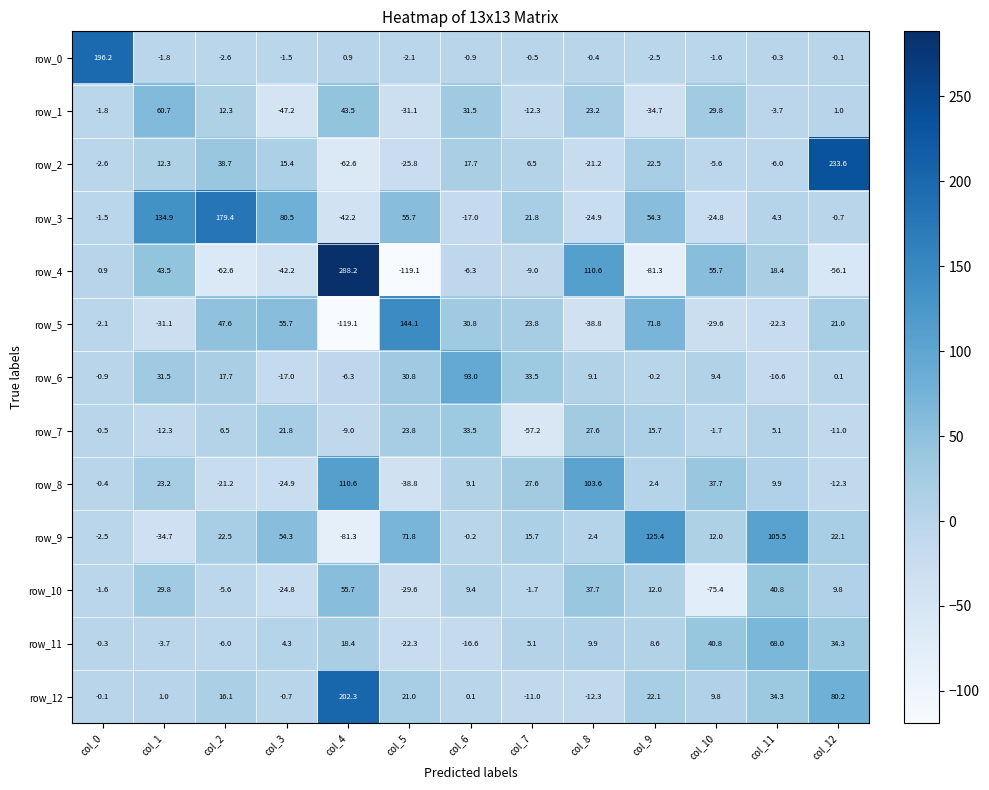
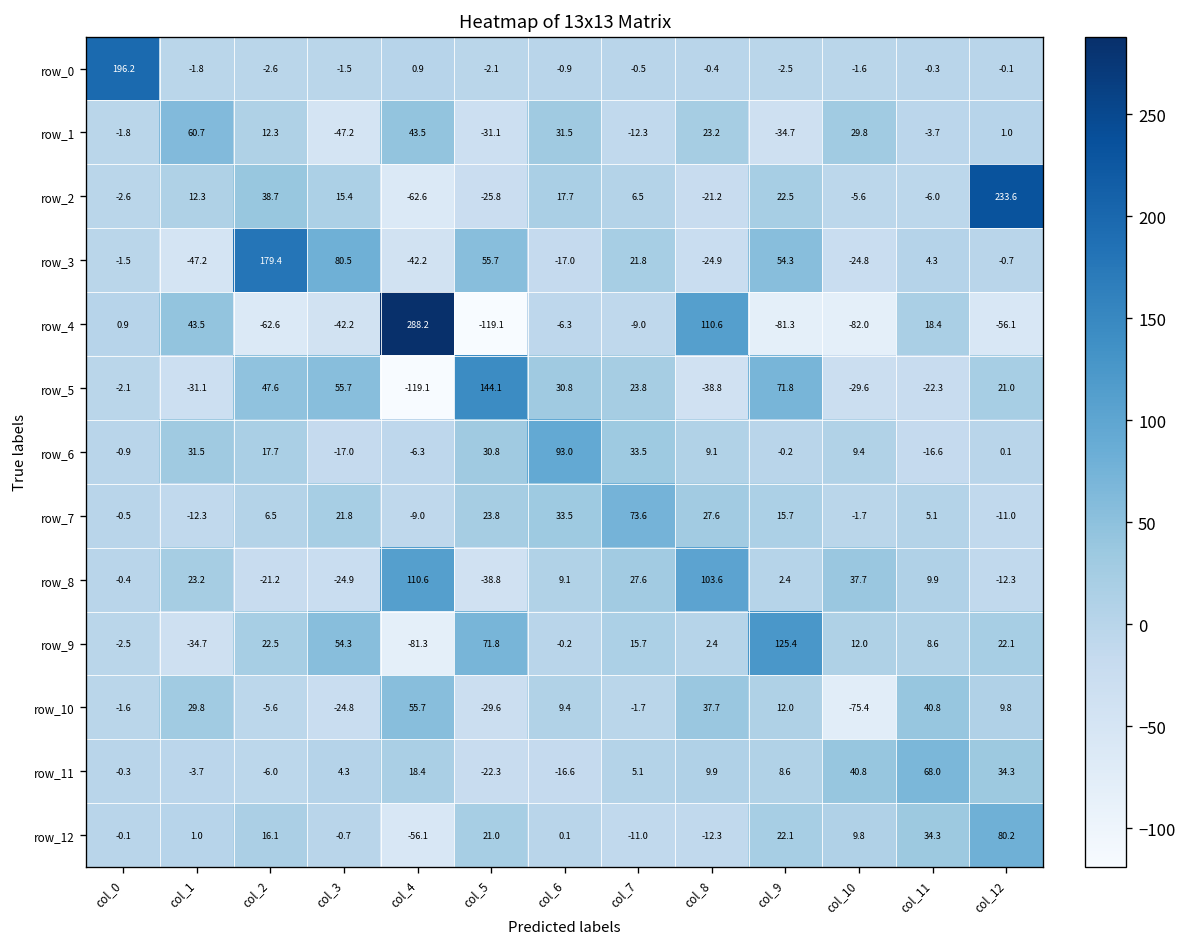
row_3, col_1: 134.9 -> -47.2
row_4, col_10: 55.7 -> -82.0
row_7, col_7: -57.2 -> 73.6
row_9, col_11: 105.5 -> 8.6
row_12, col_4: 202.3 -> -56.1
